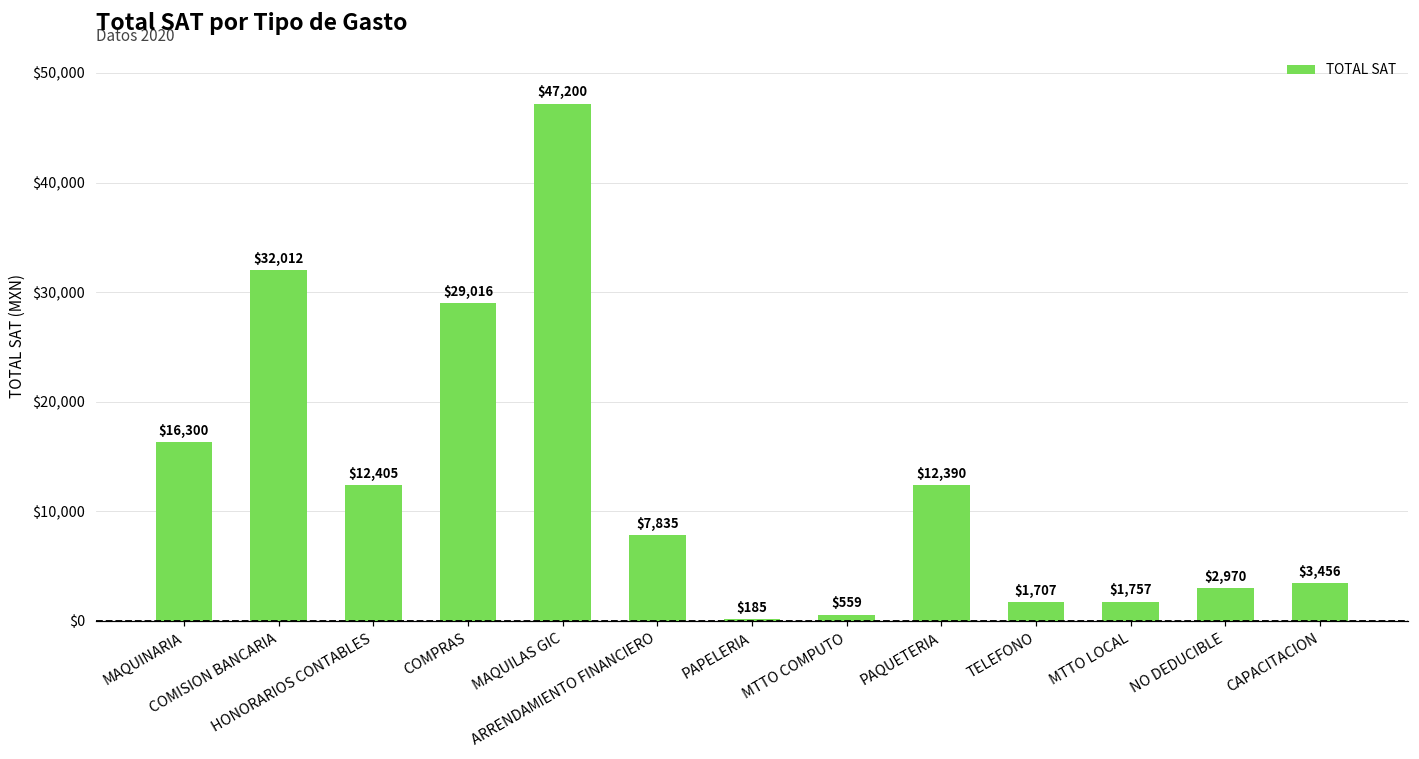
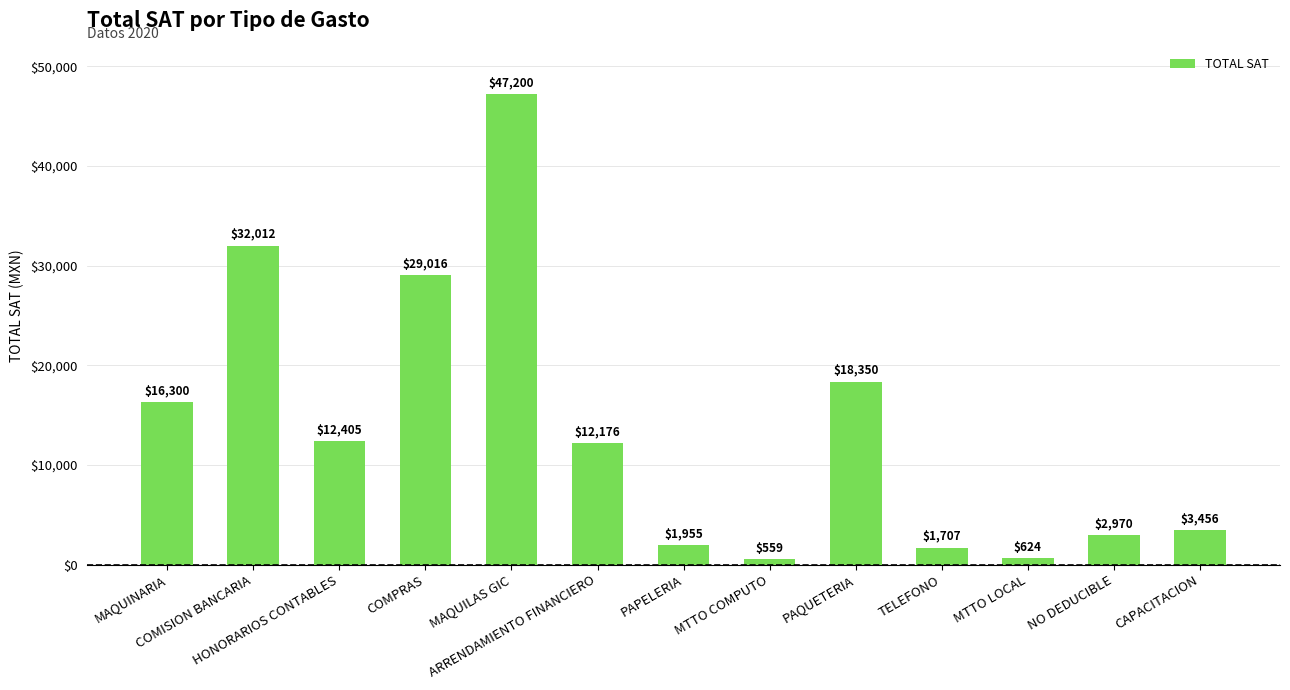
ARRENDAMIENTO FINANCIERO: $7,835 -> $12,176
PAPELERIA: $185 -> $1,955
PAQUETERIA: $12,390 -> $18,350
MTTO LOCAL: $1,757 -> $624
